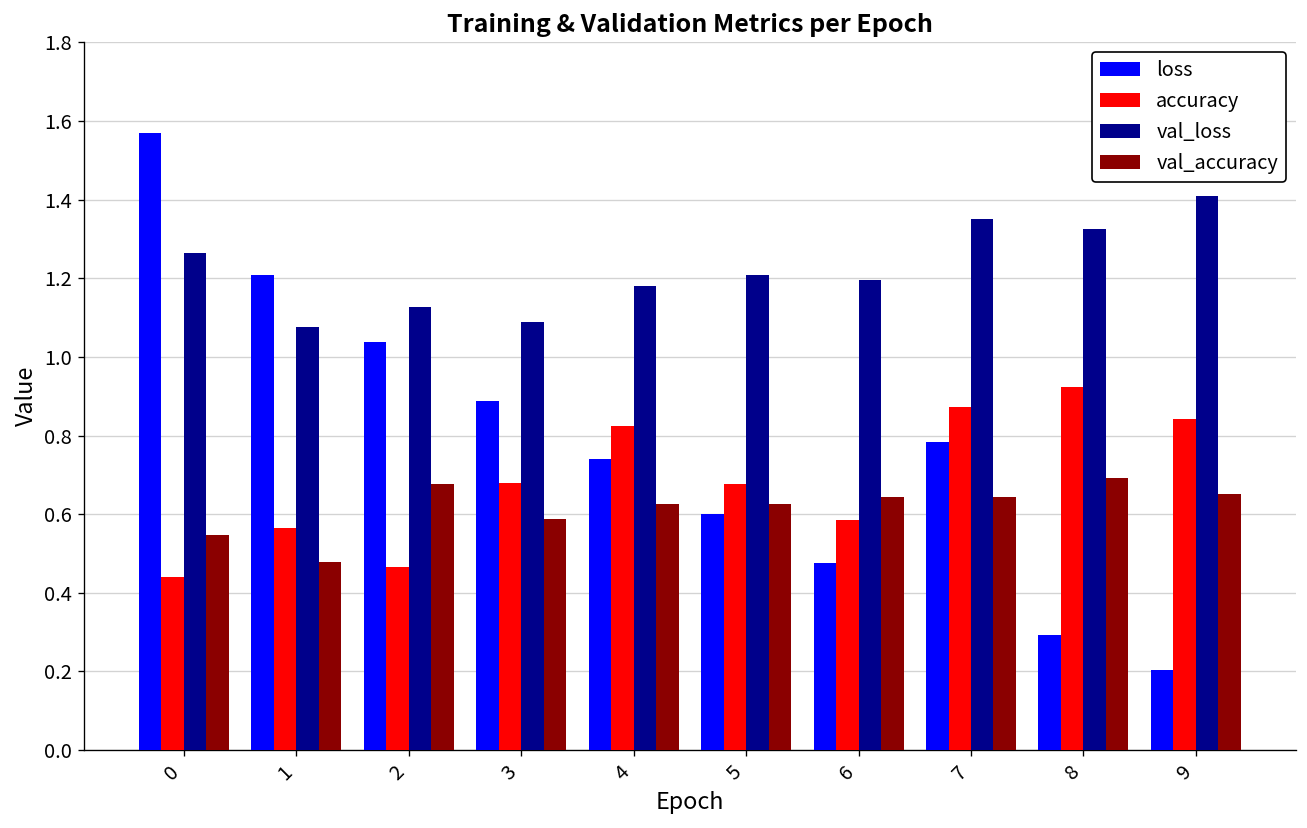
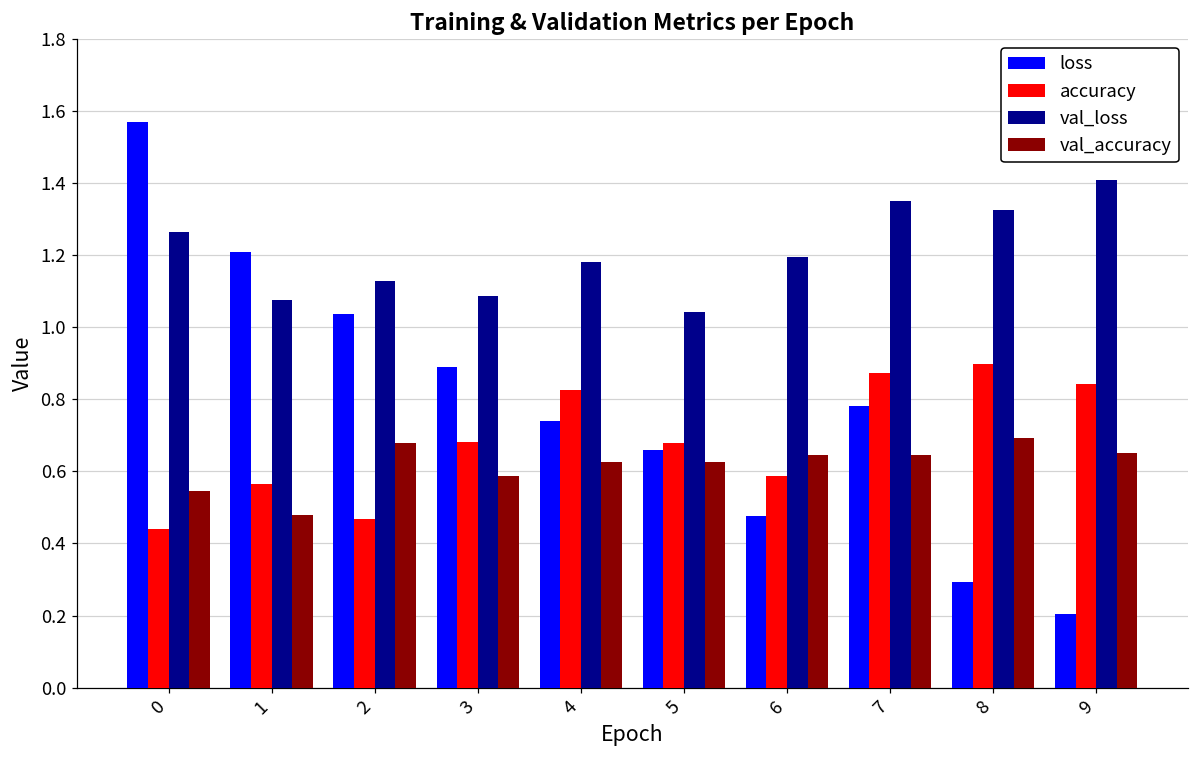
loss, 5: 0.60 -> 0.66
val_loss, 5: 1.21 -> 1.04
accuracy, 8: 0.92 -> 0.90
